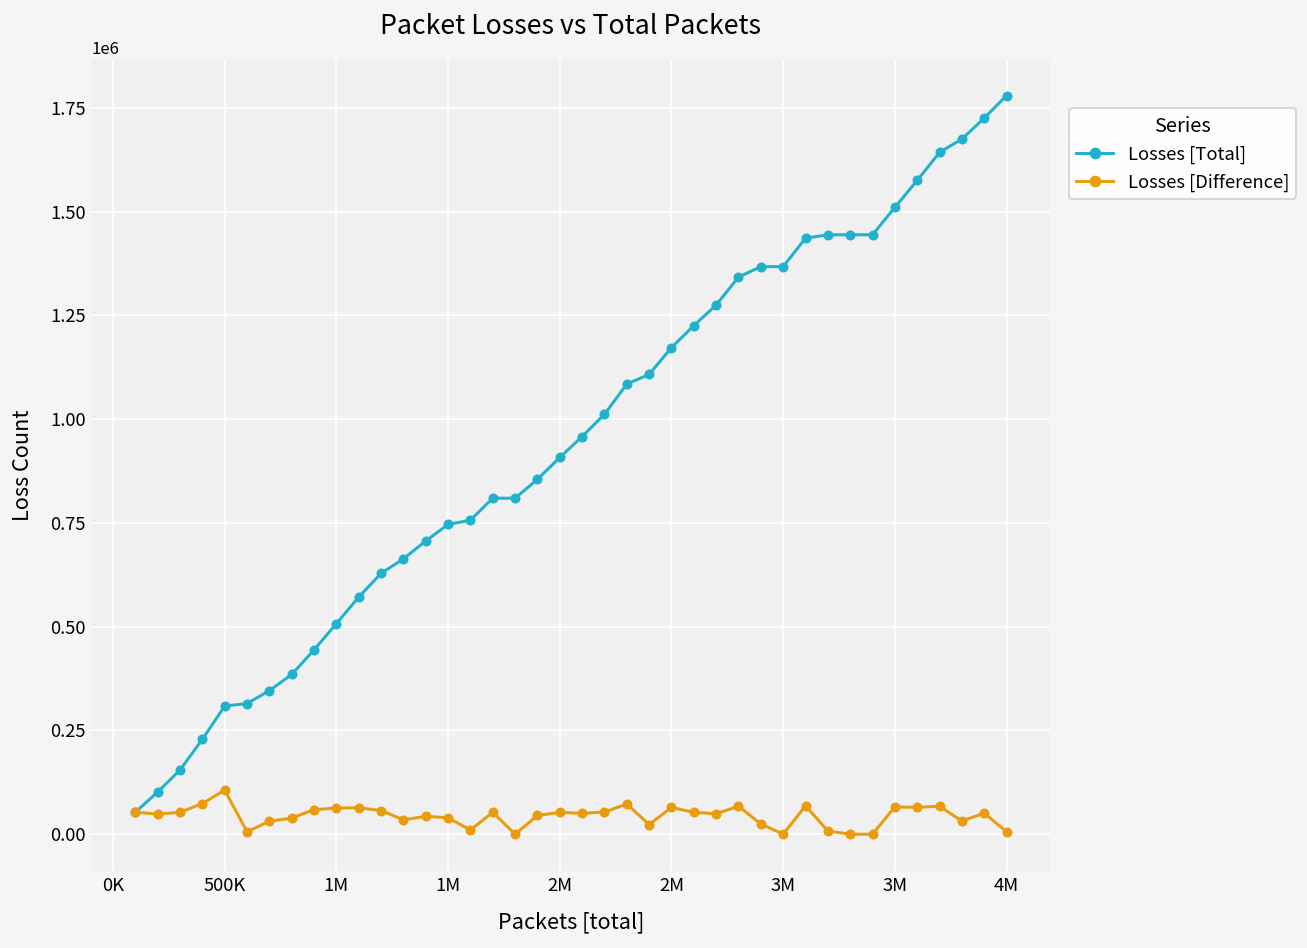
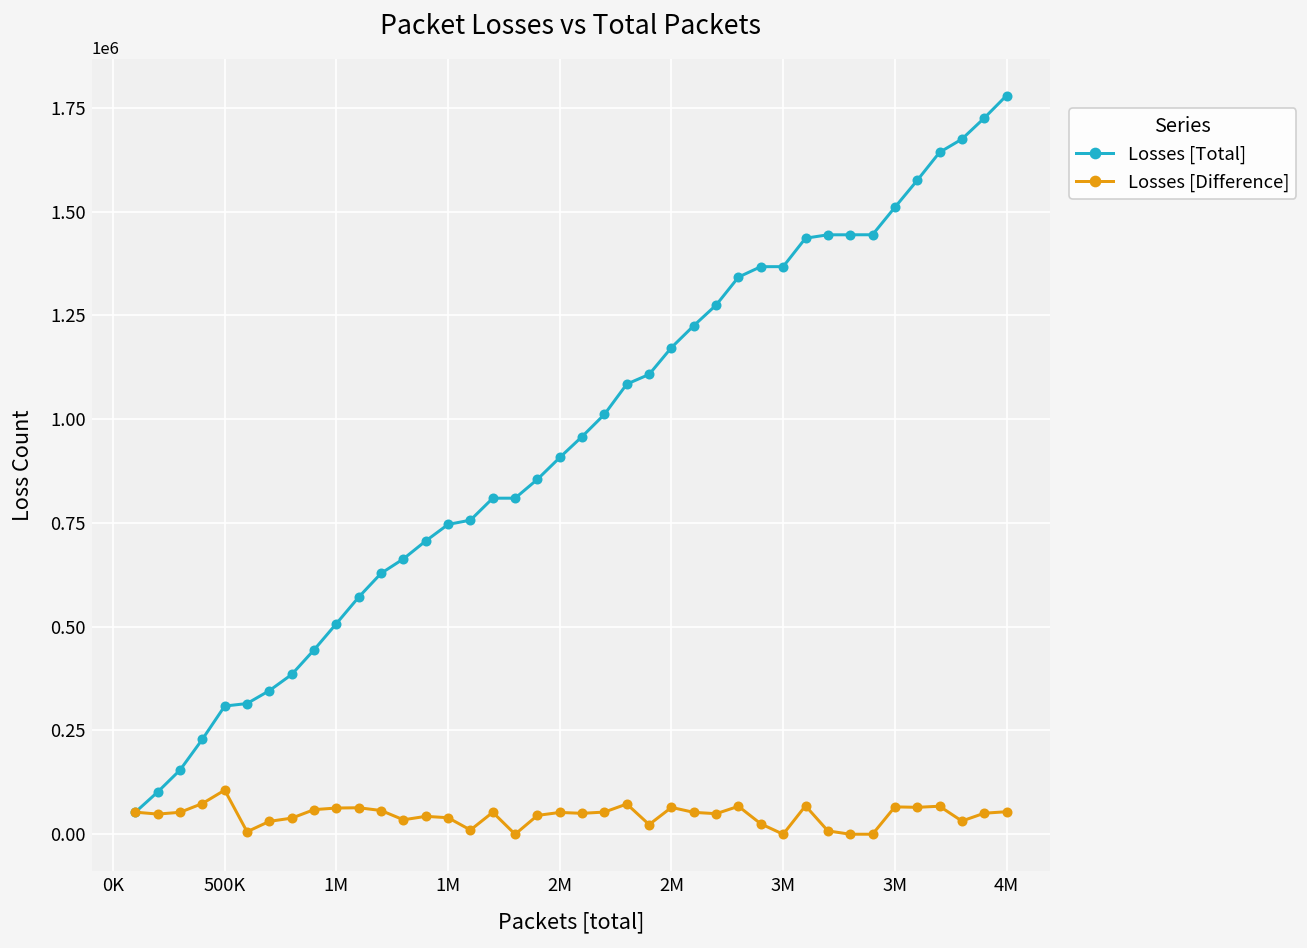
Losses [Difference], 4M: 10000 -> 50000
